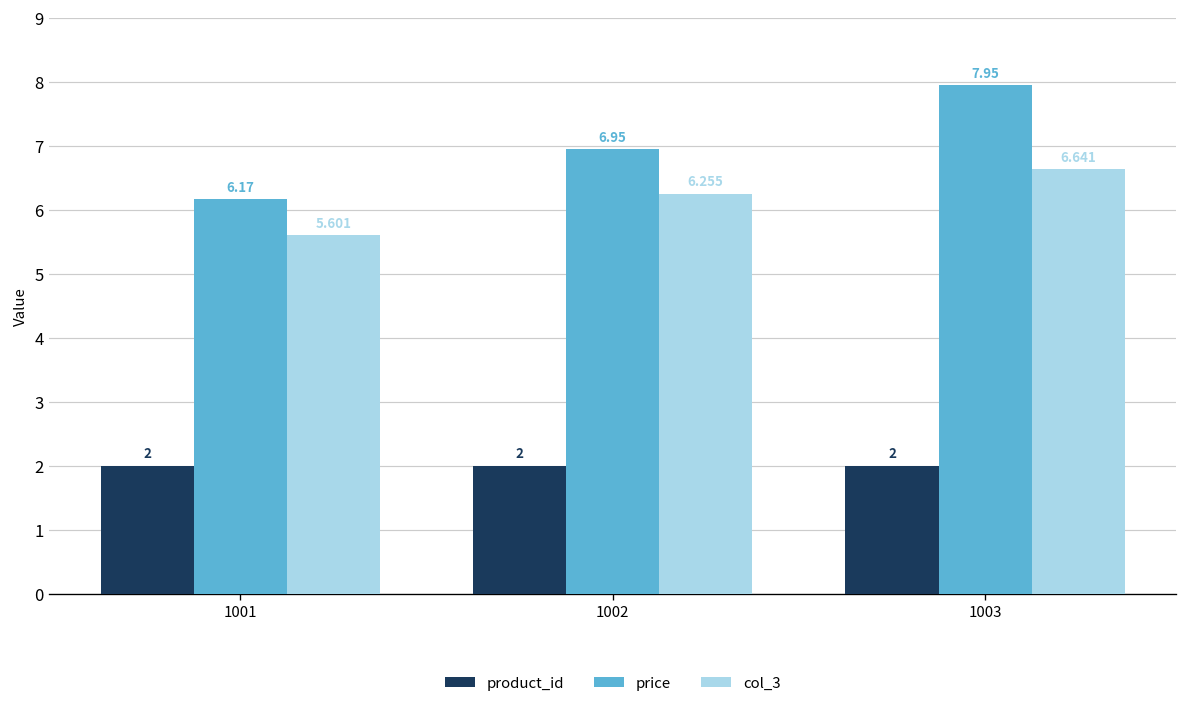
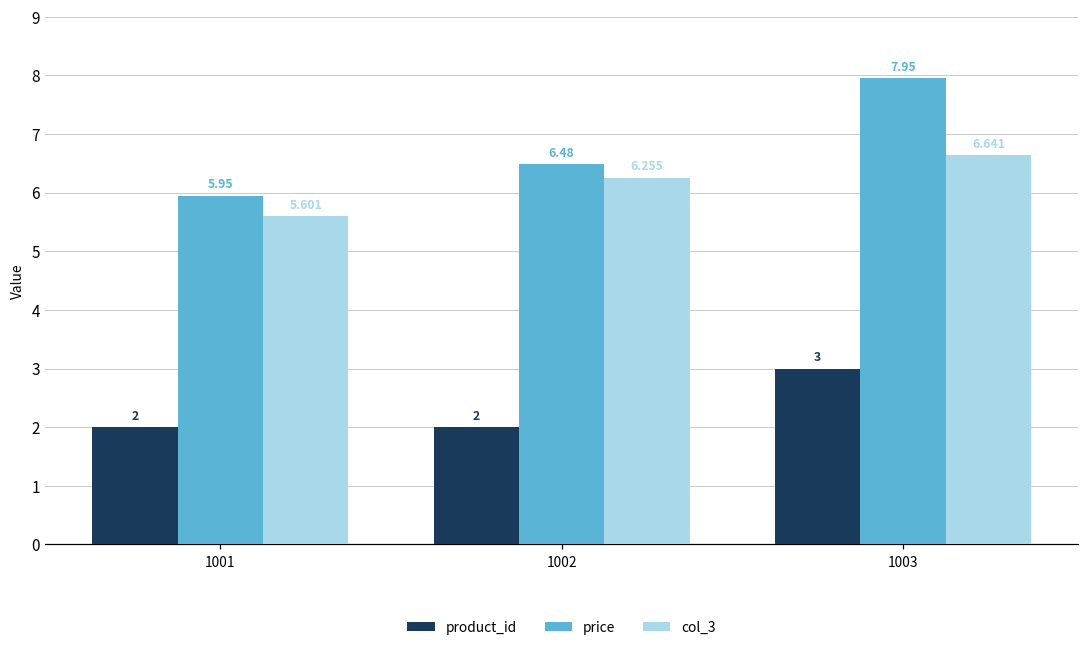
price, 1001: 6.17 -> 5.95
price, 1002: 6.95 -> 6.48
product_id, 1003: 2 -> 3
